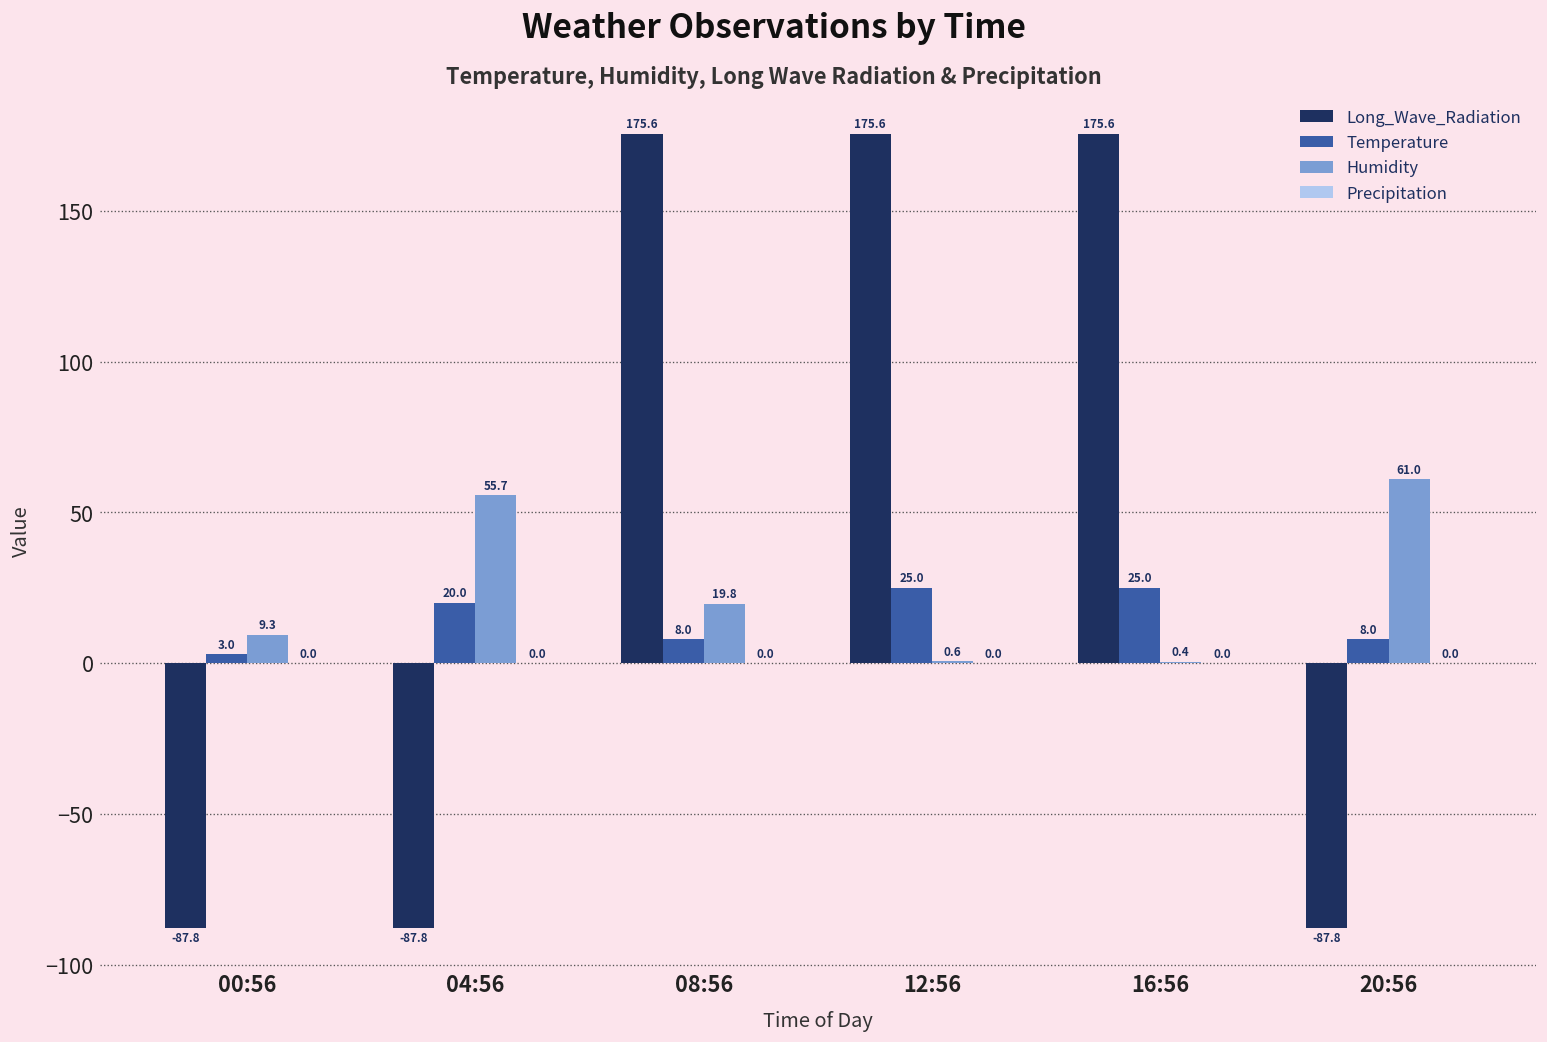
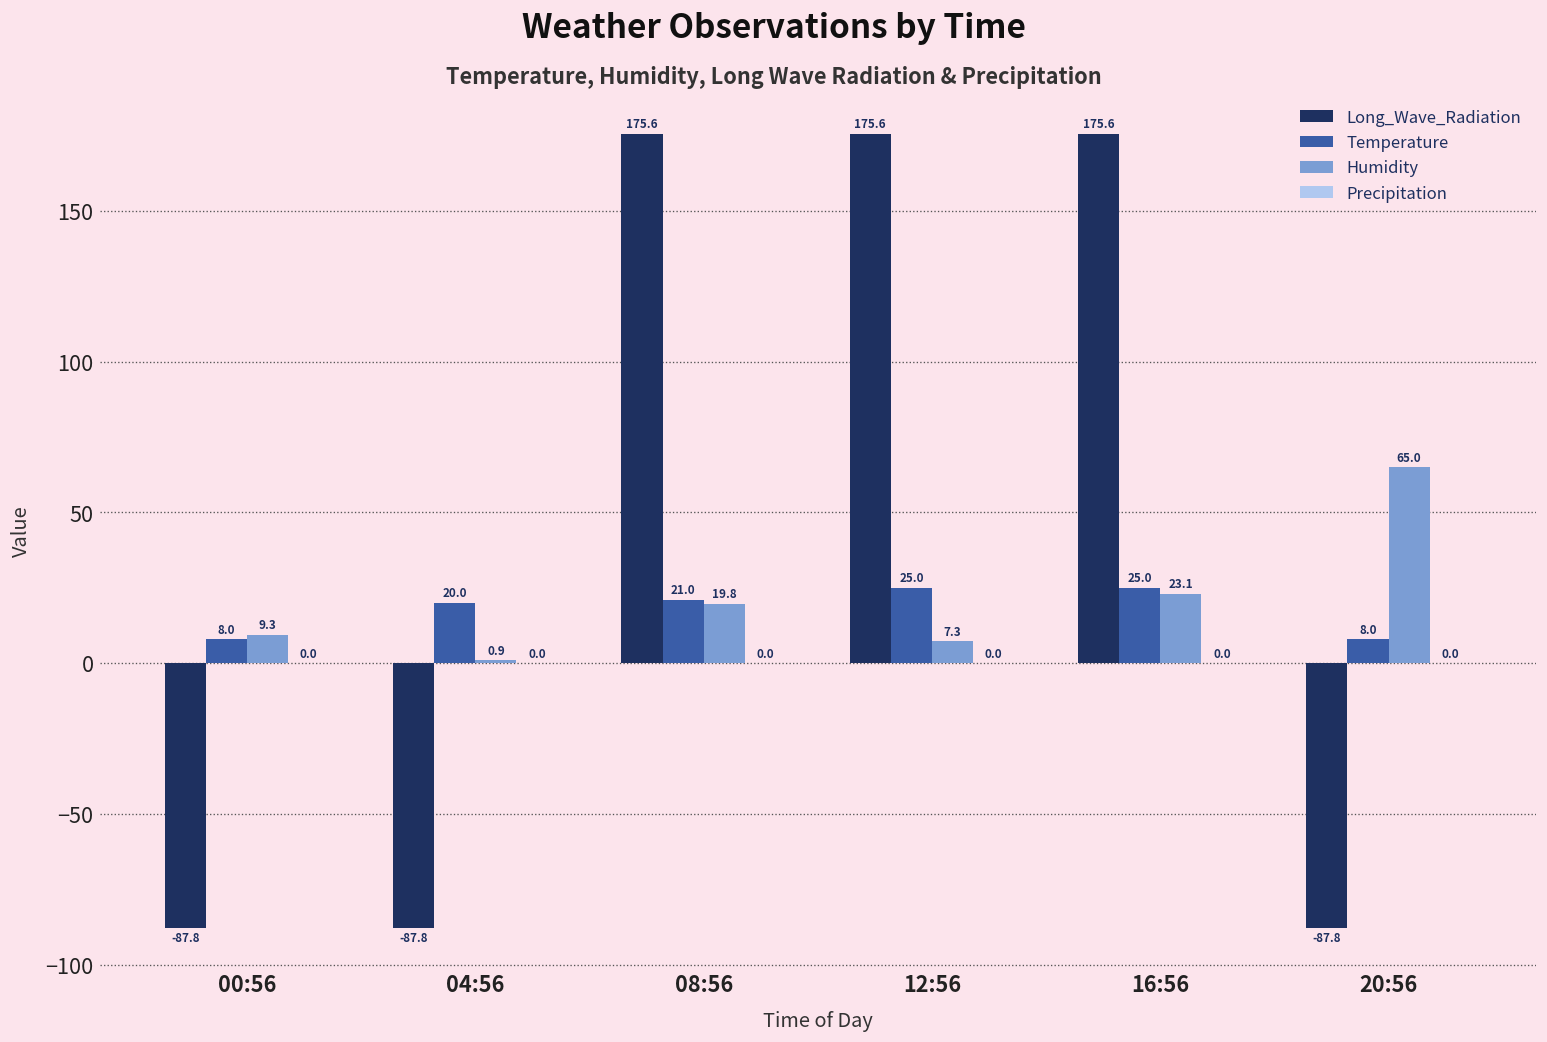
Temperature, 00:56: 3.0 -> 8.0
Humidity, 04:56: 55.7 -> 0.9
Temperature, 08:56: 8.0 -> 21.0
Humidity, 12:56: 0.6 -> 7.3
Humidity, 16:56: 0.4 -> 23.1
Humidity, 20:56: 61.0 -> 65.0
